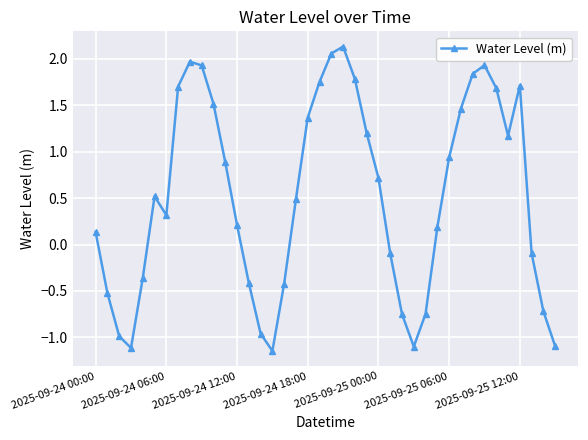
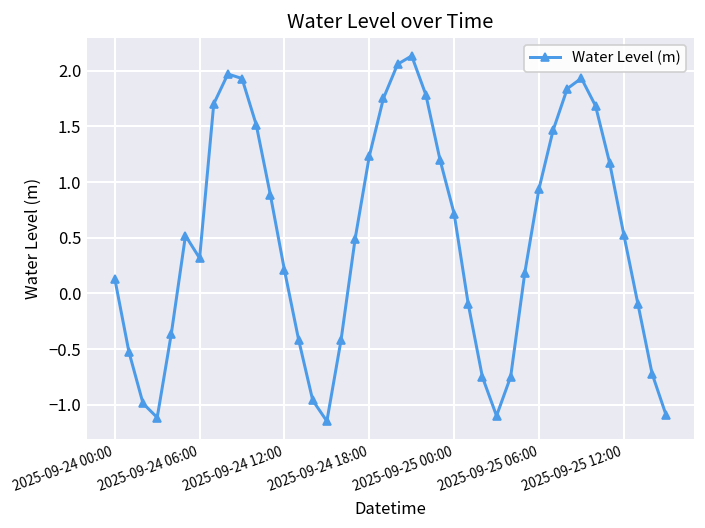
2025-09-24 18:00: 1.4 -> 1.2
2025-09-25 12:00: 1.7 -> 0.5
